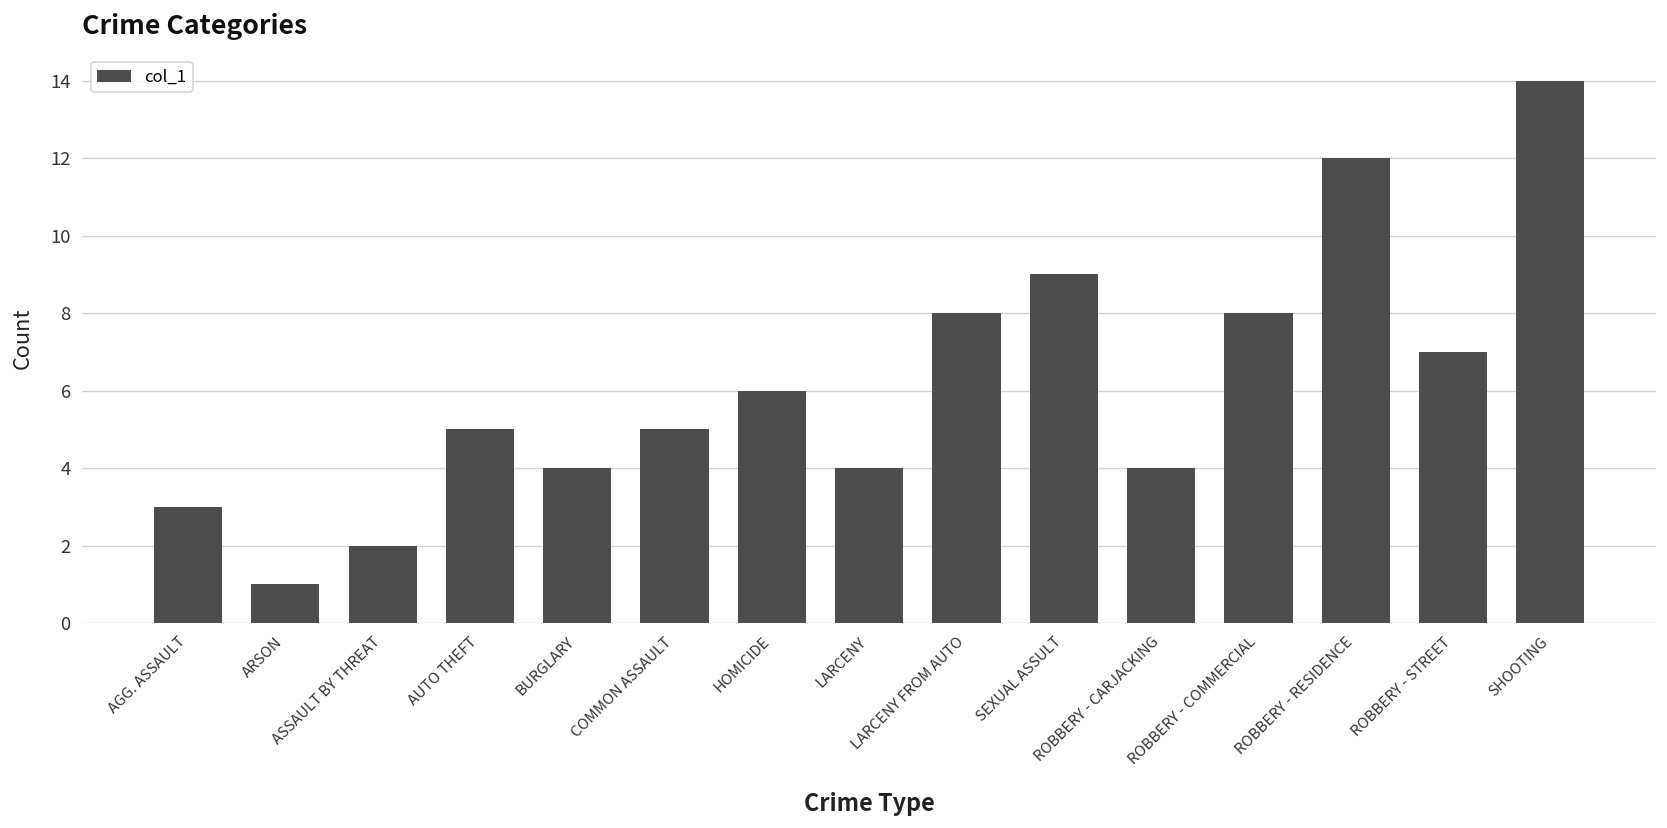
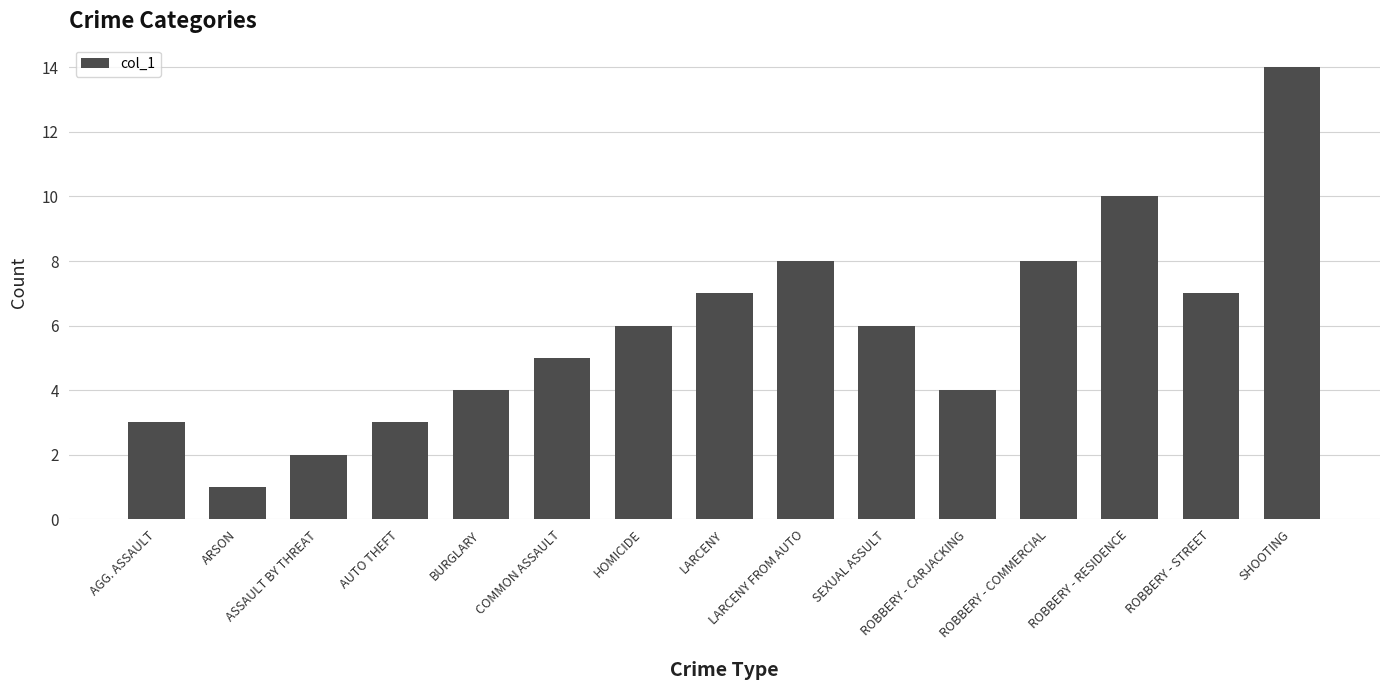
AUTO THEFT: 5 -> 3
LARCENY: 4 -> 7
SEXUAL ASSULT: 9 -> 6
ROBBERY - RESIDENCE: 12 -> 10
